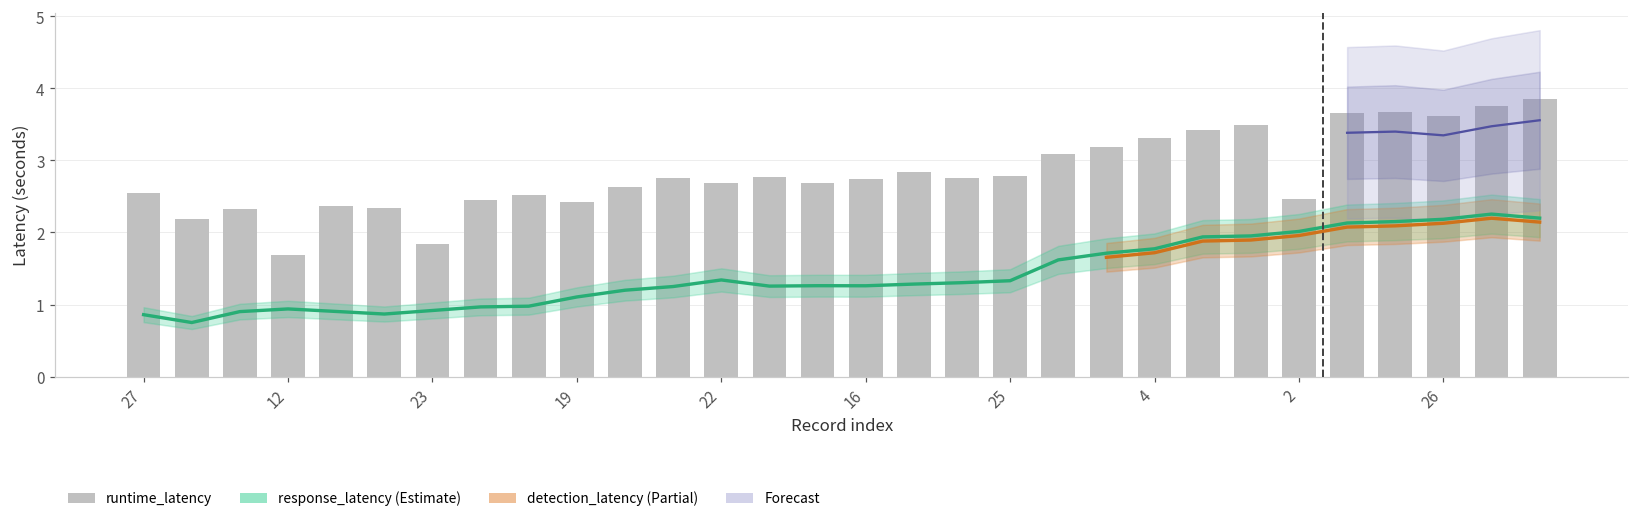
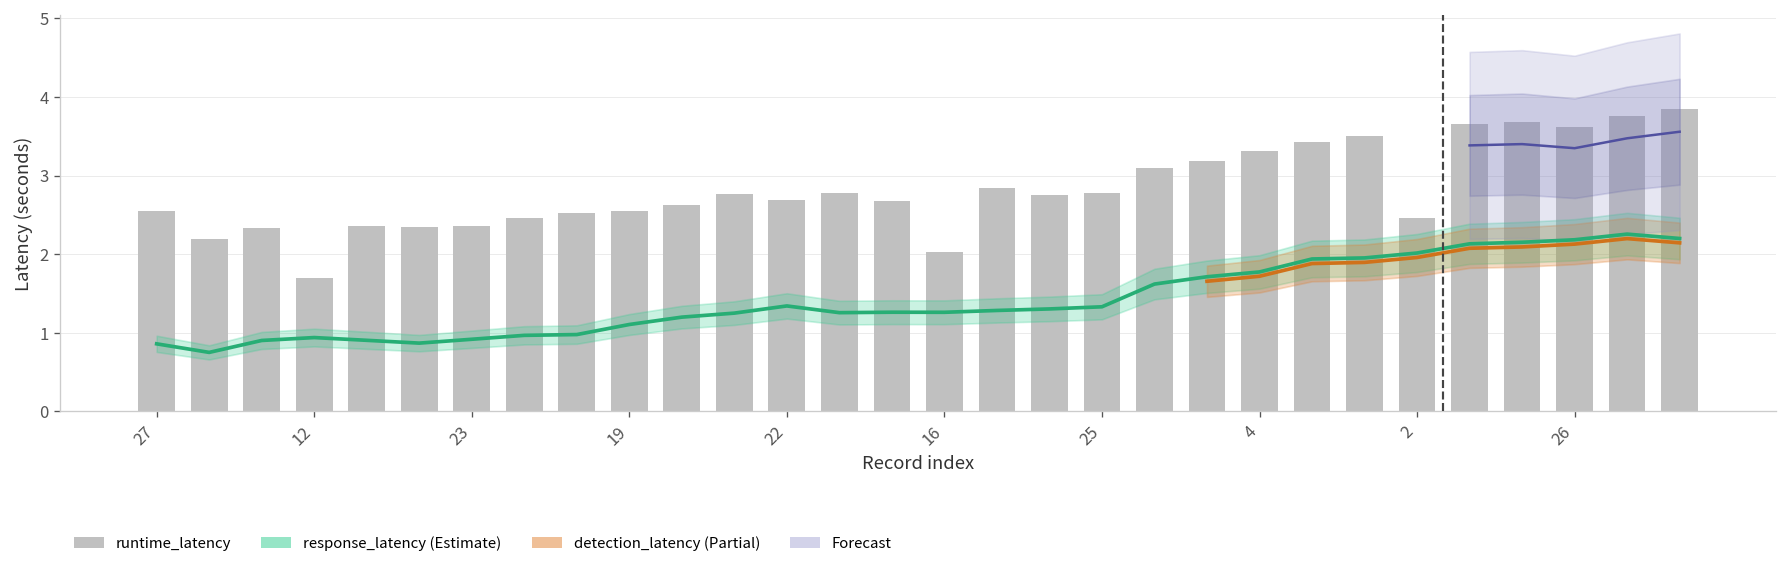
runtime_latency, 23: 1.8 -> 2.4
runtime_latency, 19: 2.4 -> 2.5
runtime_latency, 16: 2.7 -> 2.0
